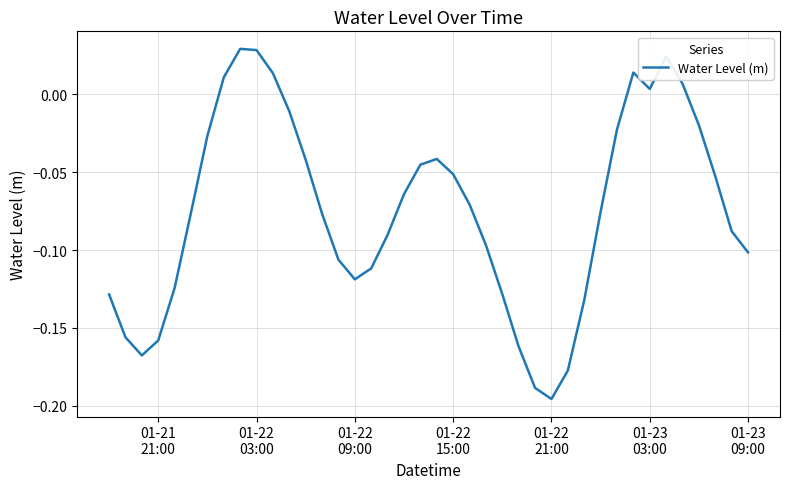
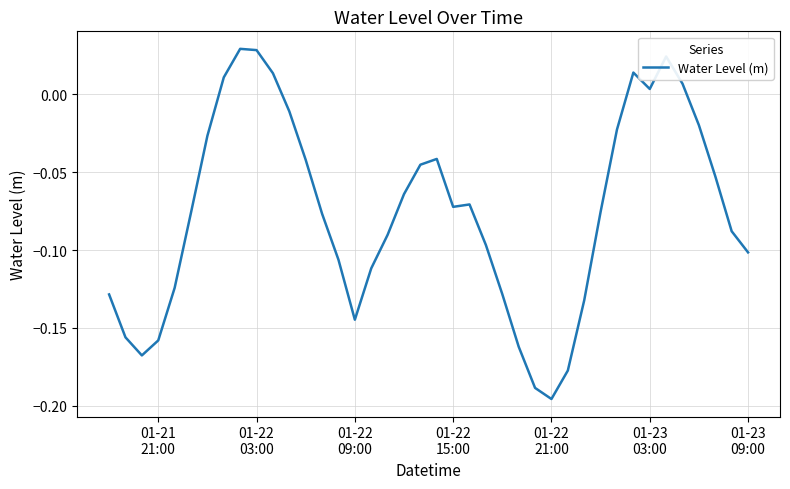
01-22 09:00: -0.119 -> -0.145
01-22 15:00: -0.051 -> -0.072
